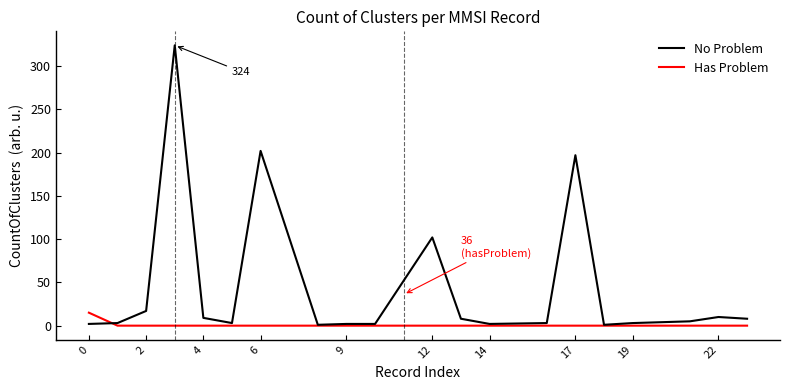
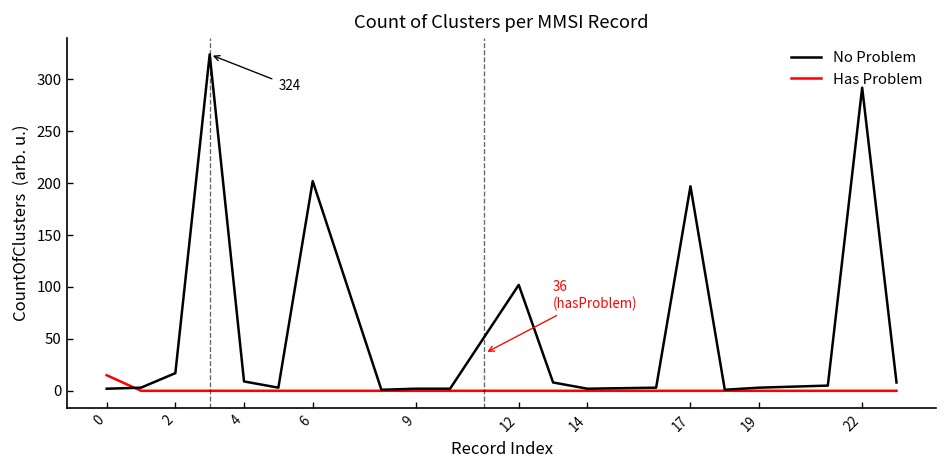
No Problem, 22: 10 -> 290
